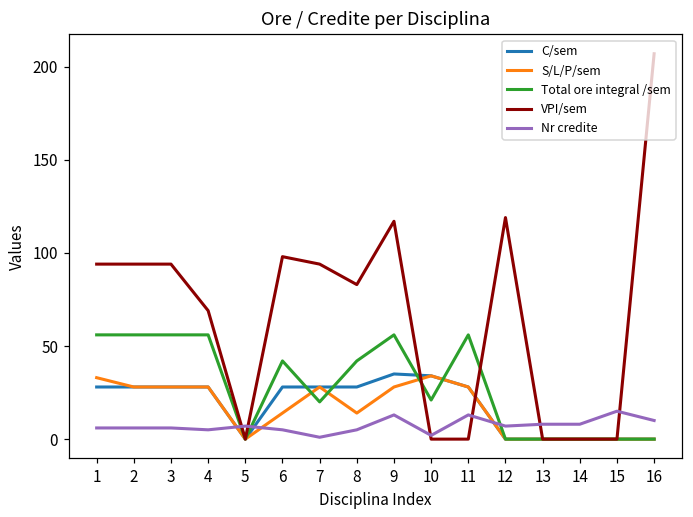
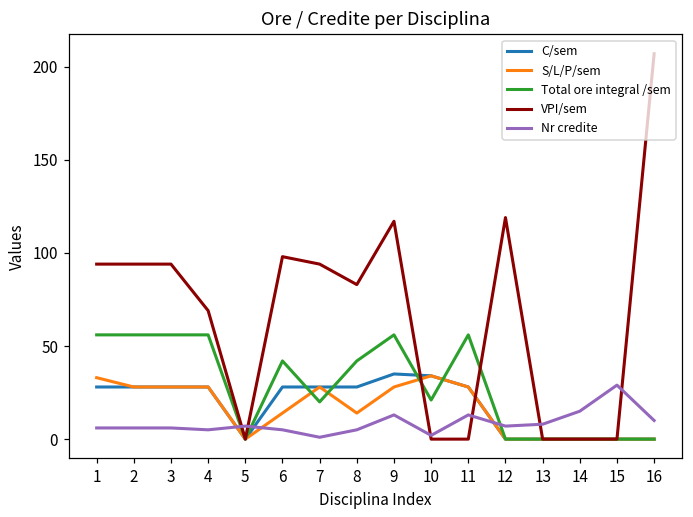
Nr credite, 14: 8 -> 15
Nr credite, 15: 15 -> 29
